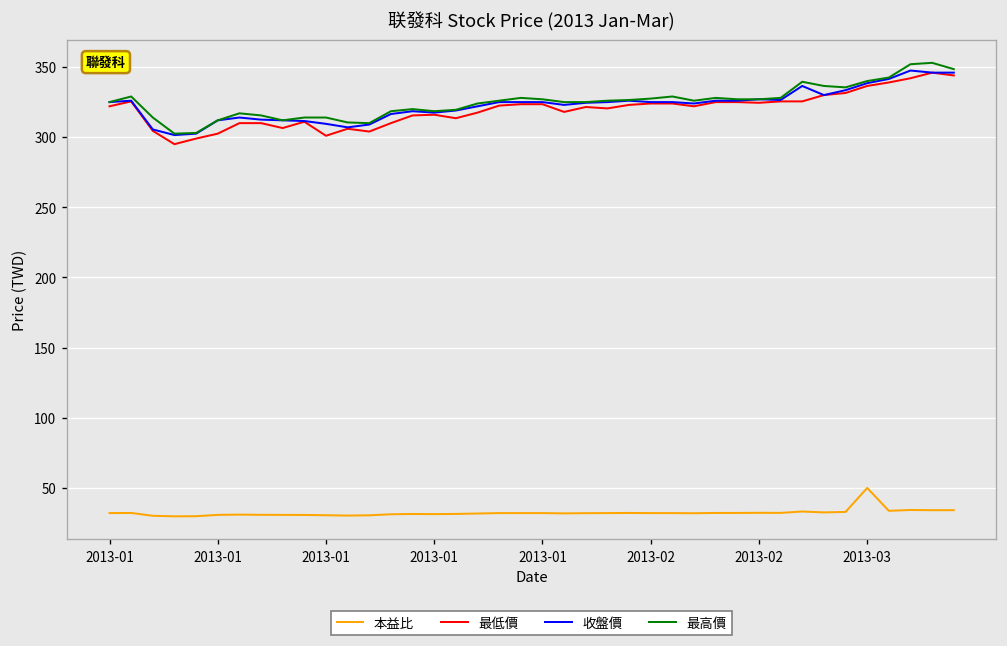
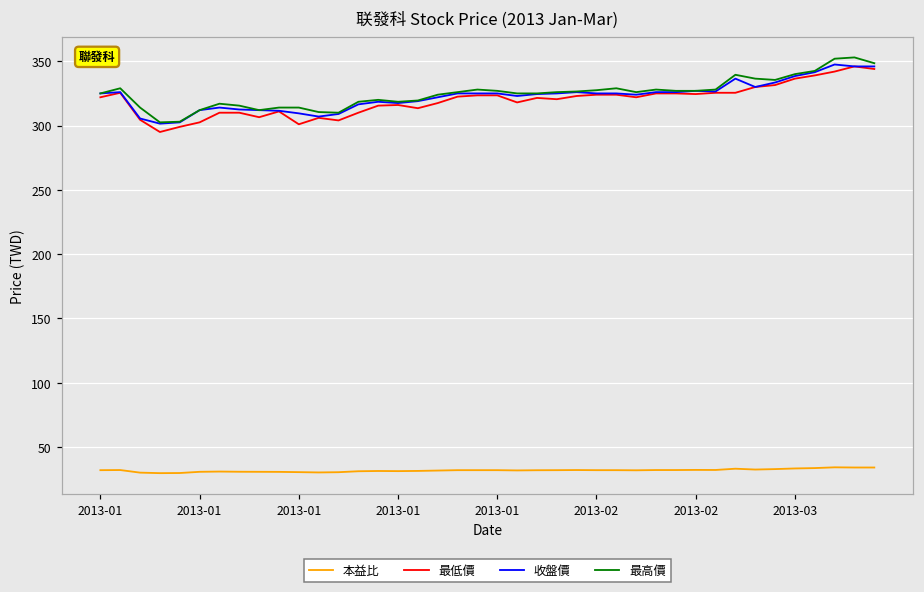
本益比, 2013-03: 50 -> 33
